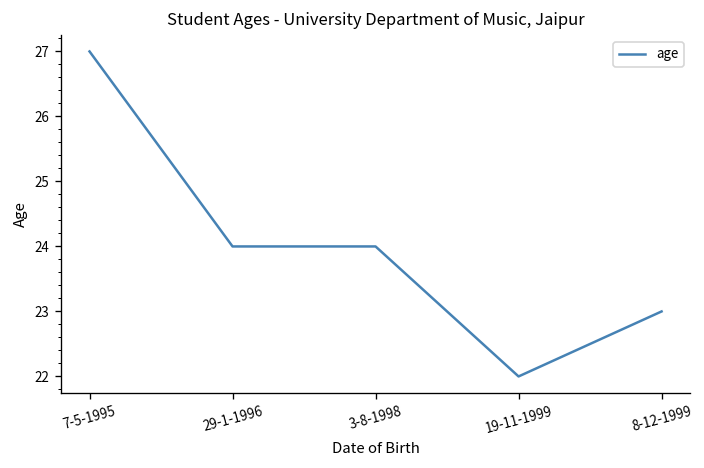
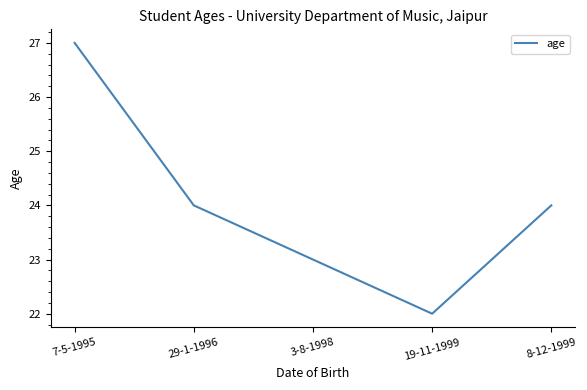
3-8-1998: 24 -> 23
8-12-1999: 23 -> 24
